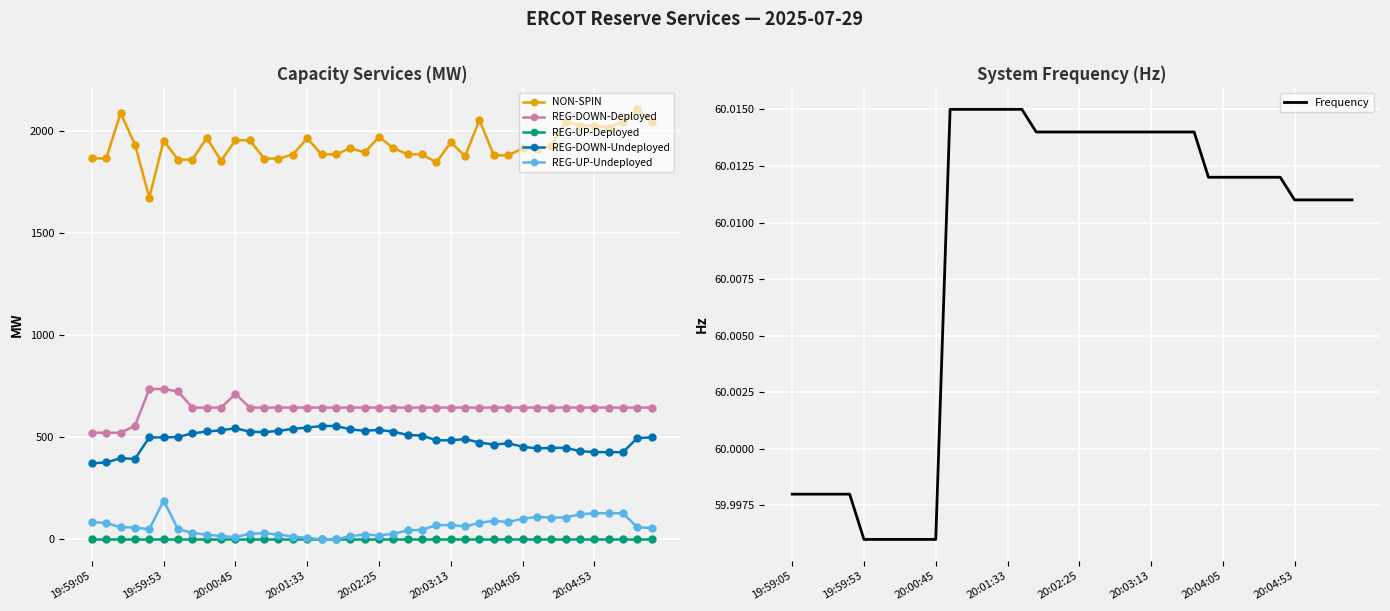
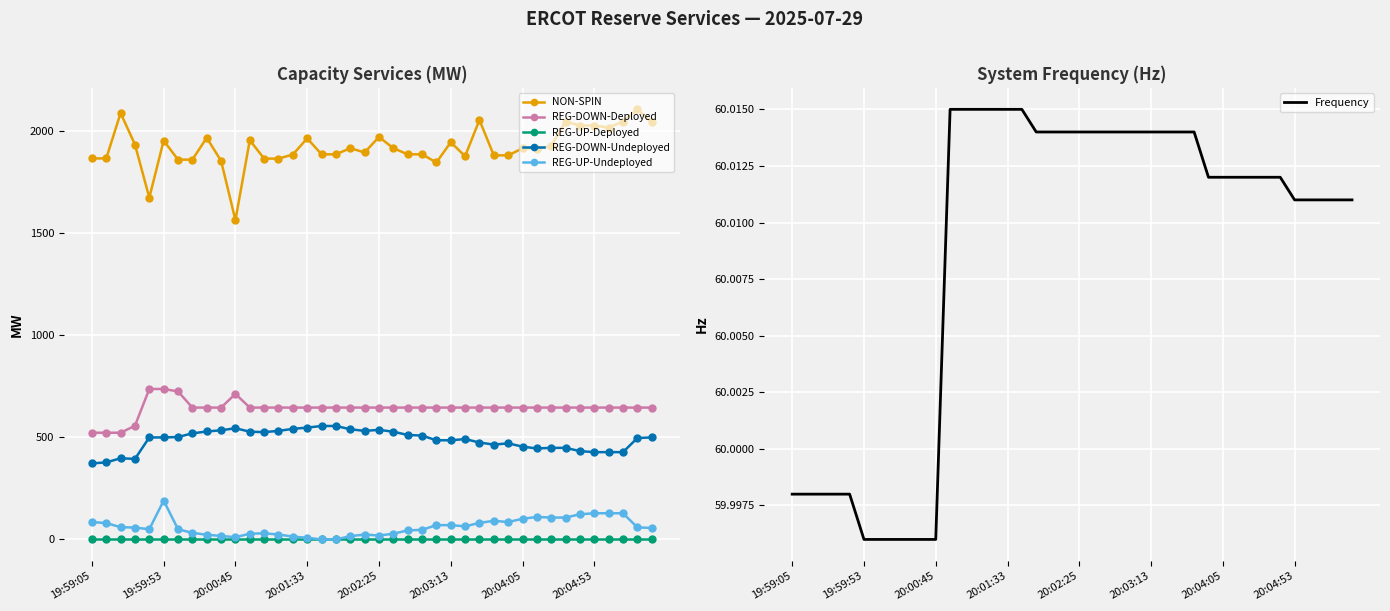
Capacity Services (MW), NON-SPIN, 20:00:45: 1950 -> 1560
